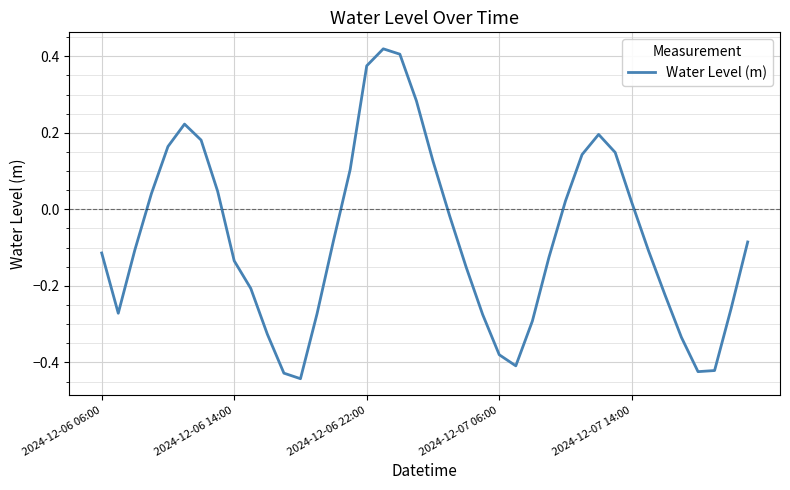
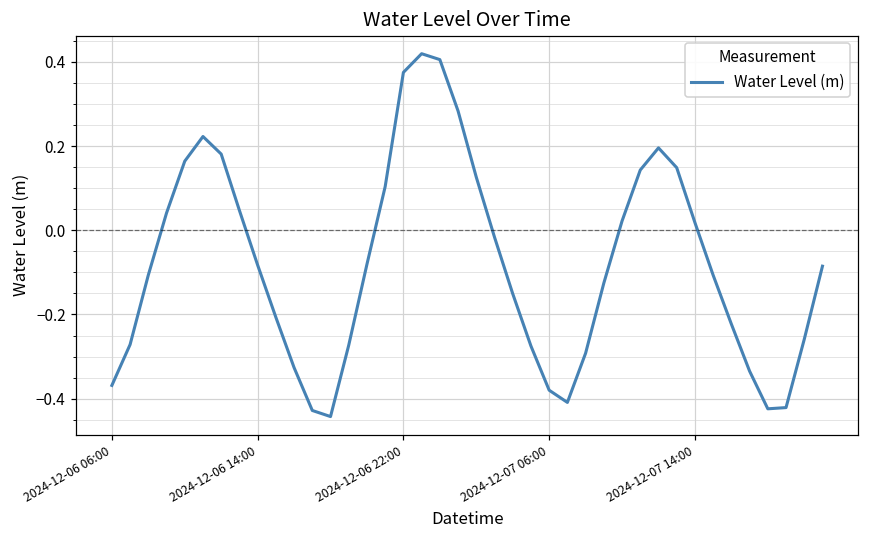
2024-12-06 06:00: -0.11 -> -0.37
2024-12-06 14:00: -0.13 -> -0.08
